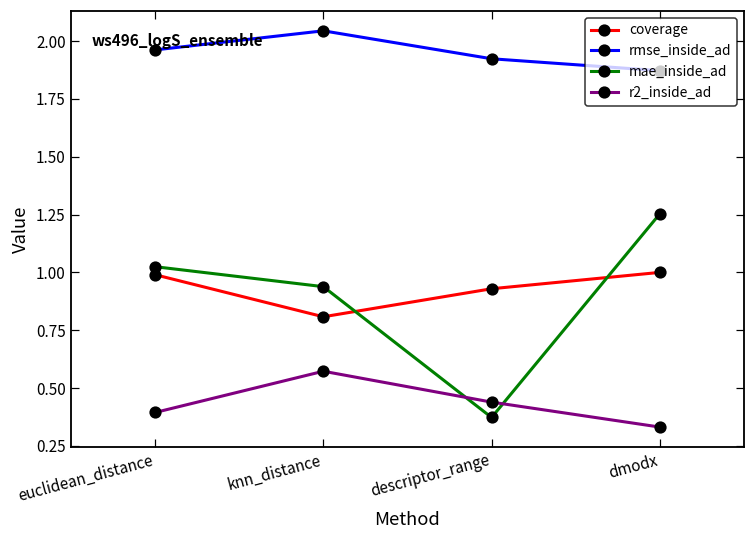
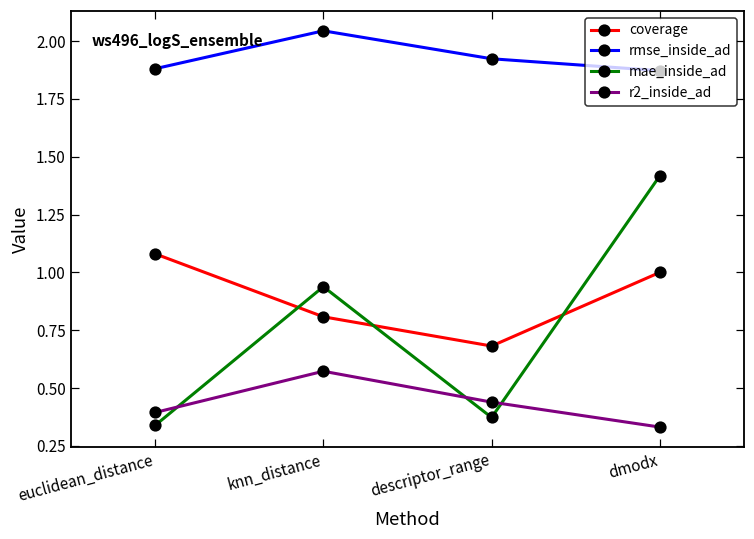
coverage, euclidean_distance: 0.99 -> 1.08
rmse_inside_ad, euclidean_distance: 1.96 -> 1.88
mae_inside_ad, euclidean_distance: 1.02 -> 0.34
coverage, descriptor_range: 0.93 -> 0.68
mae_inside_ad, dmodx: 1.25 -> 1.42
